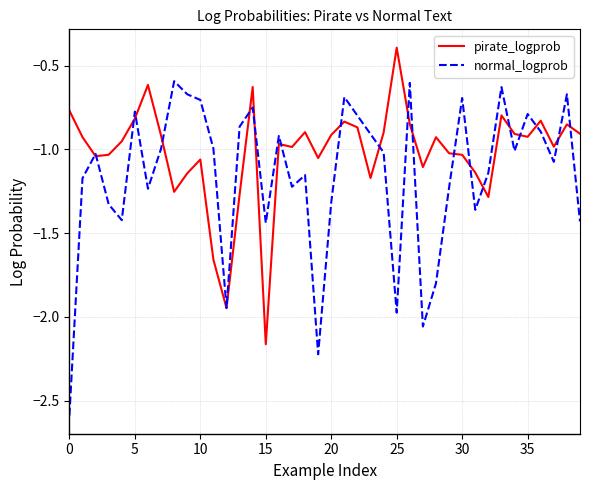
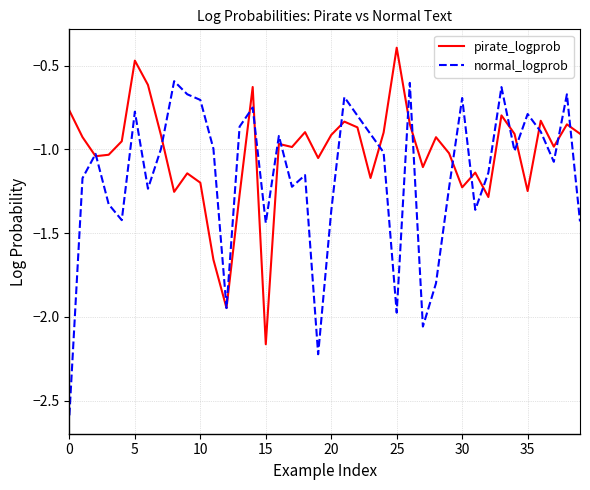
pirate_logprob, 5: -0.82 -> -0.47
pirate_logprob, 10: -1.06 -> -1.20
normal_logprob, 20: -1.32 -> -1.37
pirate_logprob, 30: -1.03 -> -1.23
pirate_logprob, 35: -0.92 -> -1.25
